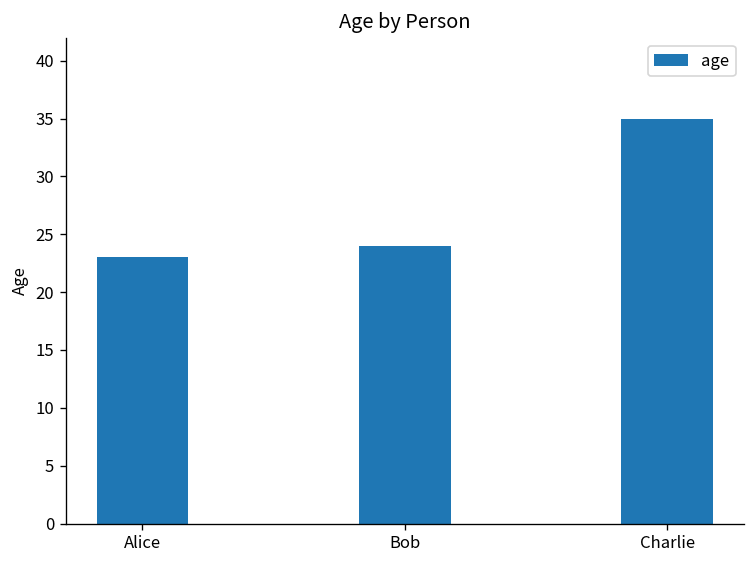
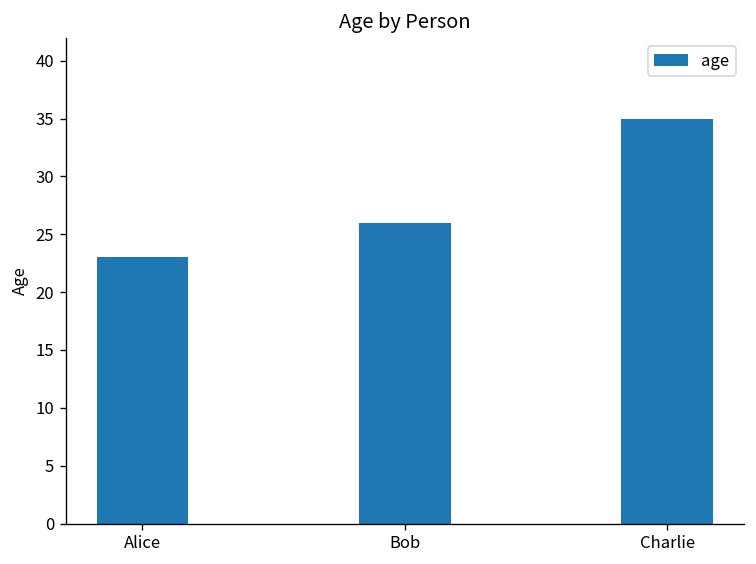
Bob: 24 -> 26
